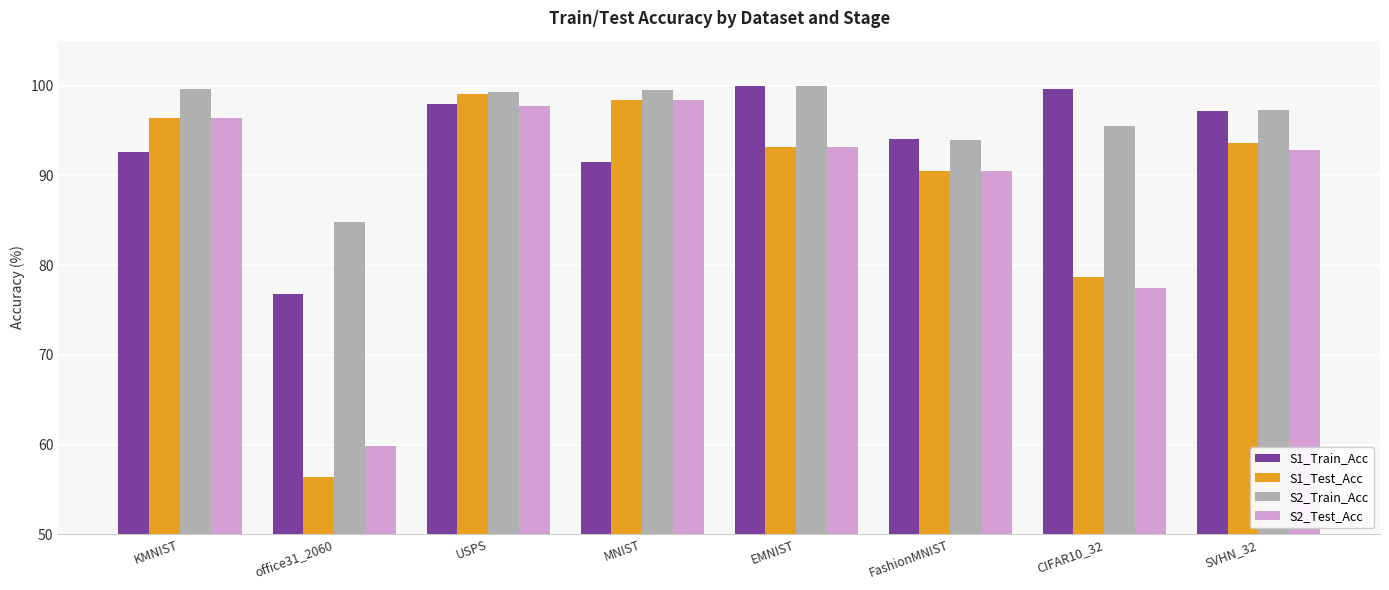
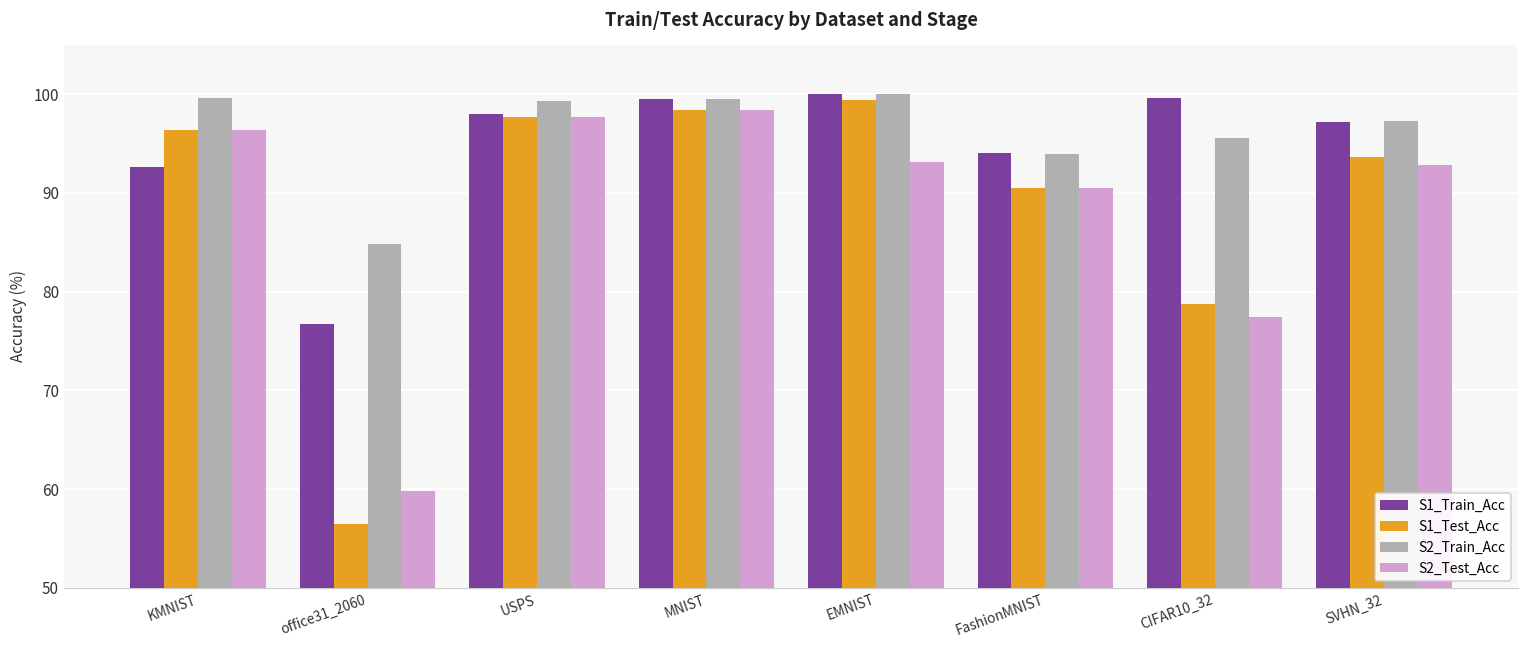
S1_Test_Acc, USPS: 99 -> 98
S1_Train_Acc, MNIST: 92 -> 99
S1_Test_Acc, EMNIST: 93 -> 99
